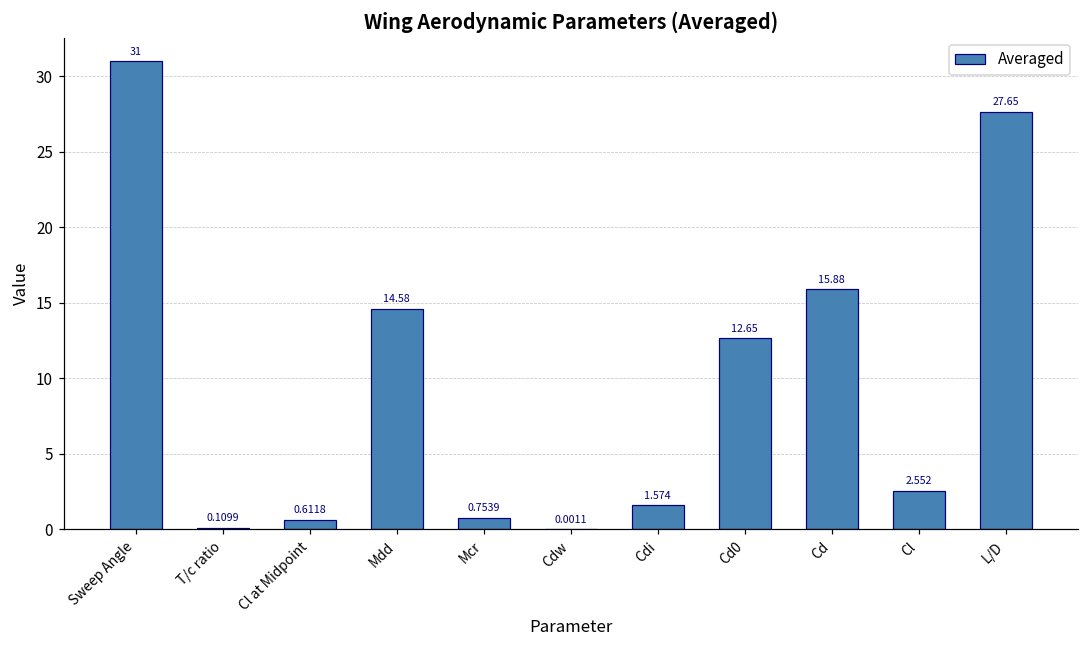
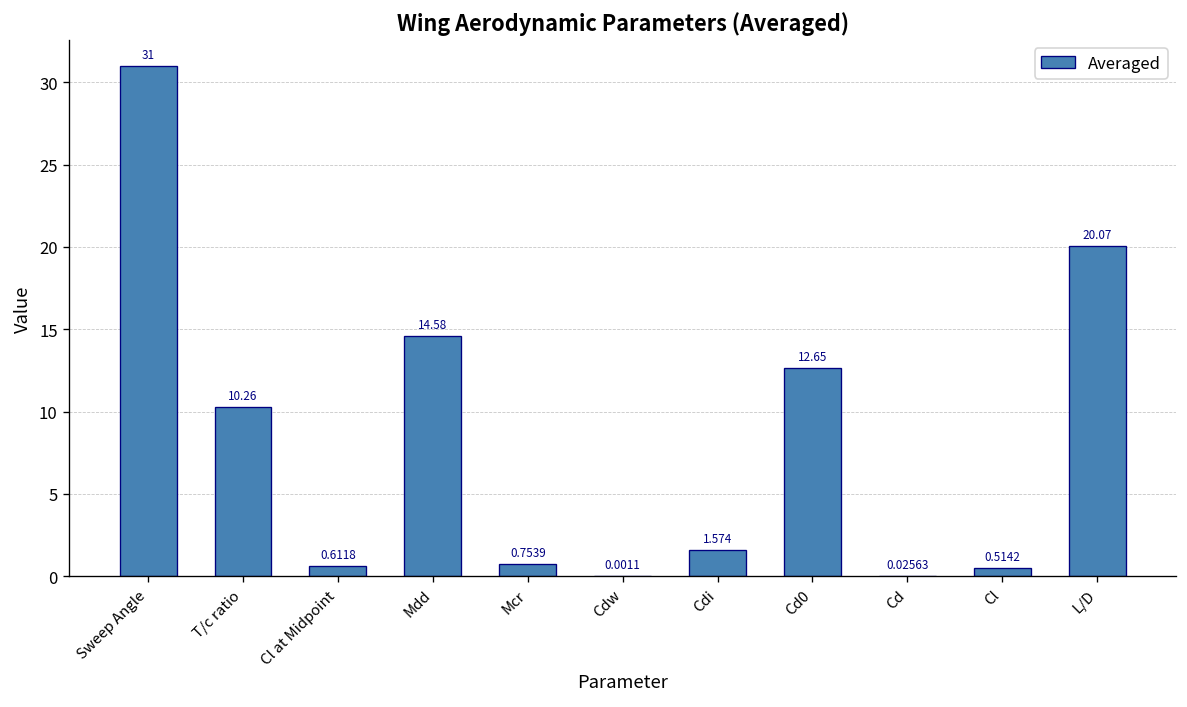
T/c ratio: 0.1099 -> 10.26
Cd: 15.88 -> 0.02563
Cl: 2.552 -> 0.5142
L/D: 27.65 -> 20.07
